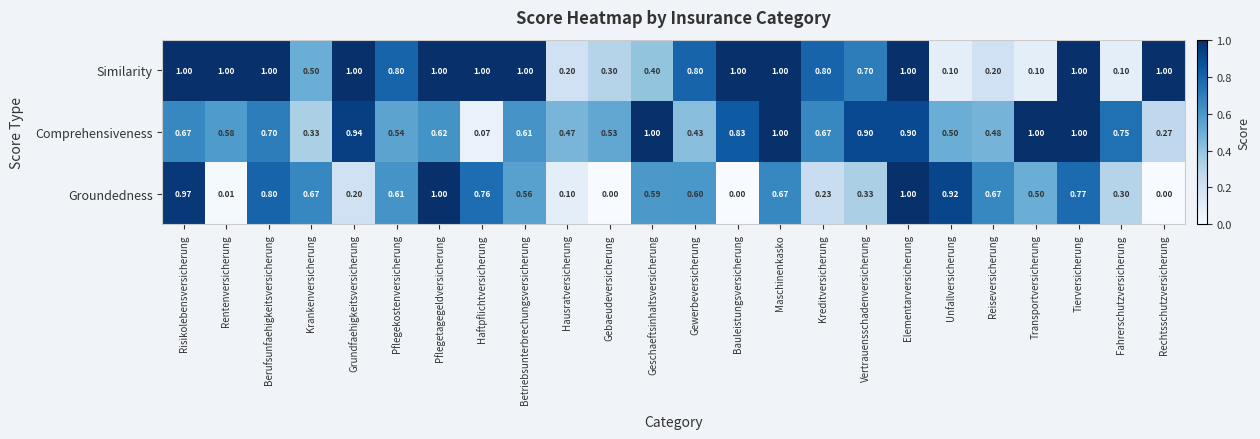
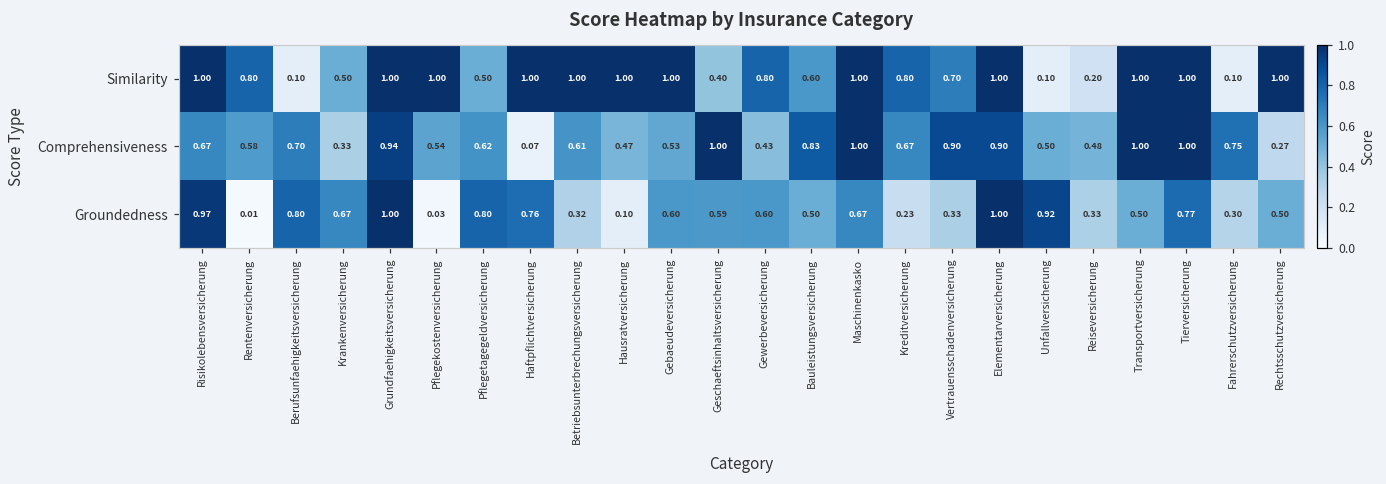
Similarity, Rentenversicherung: 1.00 -> 0.80
Similarity, Berufsunfaehigkeitsversicherung: 1.00 -> 0.10
Similarity, Pflegekostenversicherung: 0.80 -> 1.00
Similarity, Pflegetagegeldversicherung: 1.00 -> 0.50
Similarity, Hausratversicherung: 0.20 -> 1.00
Similarity, Gebaeudeversicherung: 0.30 -> 1.00
Similarity, Bauleistungsversicherung: 1.00 -> 0.60
Similarity, Transportversicherung: 0.10 -> 1.00
Groundedness, Grundfaehigkeitsversicherung: 0.20 -> 1.00
Groundedness, Pflegekostenversicherung: 0.61 -> 0.03
Groundedness, Pflegetagegeldversicherung: 1.00 -> 0.80
Groundedness, Betriebsunterbrechungsversicherung: 0.56 -> 0.32
Groundedness, Gebaeudeversicherung: 0.00 -> 0.60
Groundedness, Bauleistungsversicherung: 0.00 -> 0.50
Groundedness, Reiseversicherung: 0.67 -> 0.33
Groundedness, Rechtsschutzversicherung: 0.00 -> 0.50
